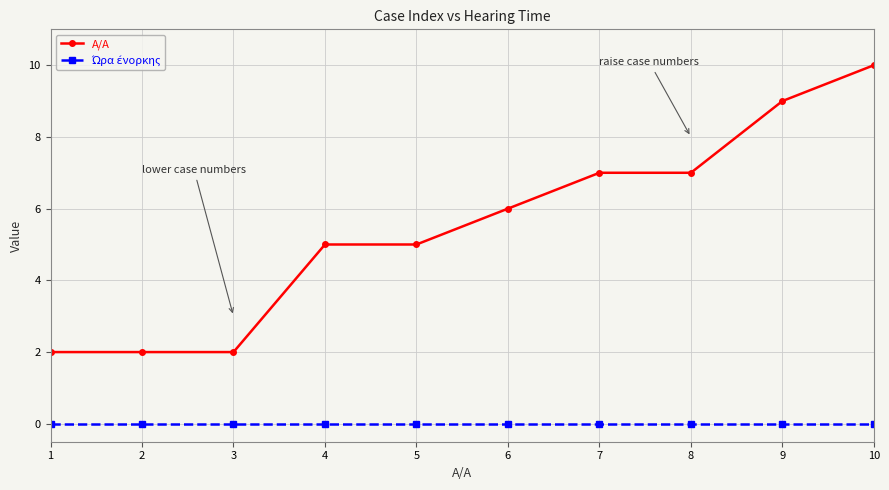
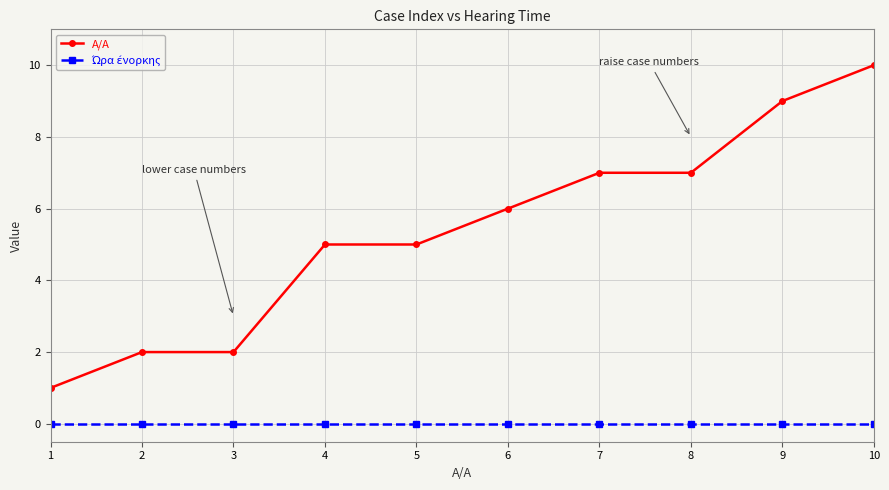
A/A, 1: 2 -> 1
